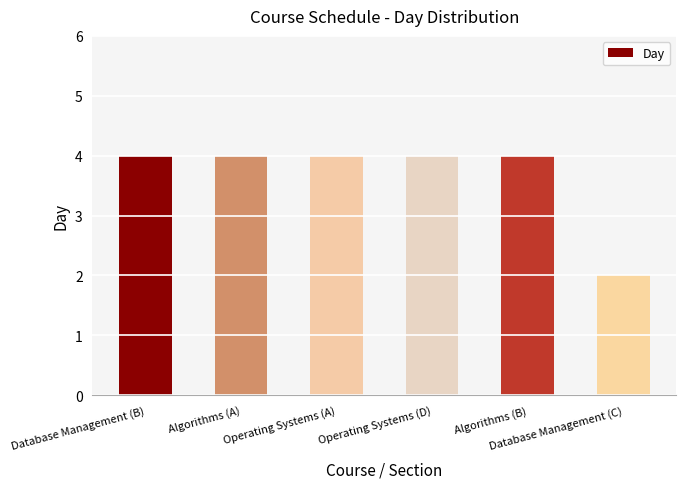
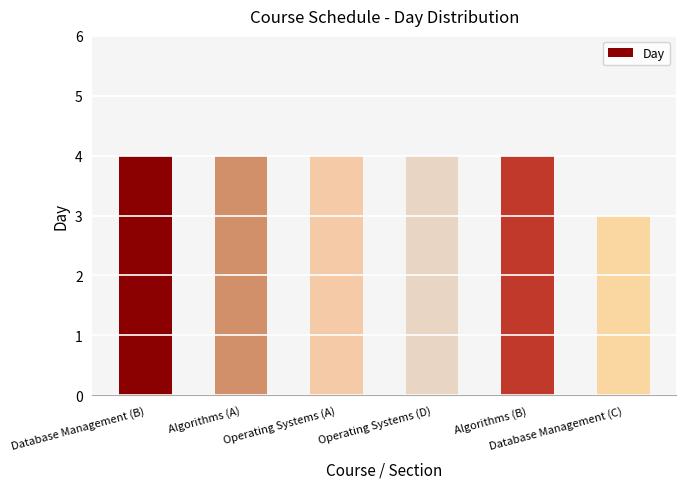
Database Management (C): 2 -> 3
